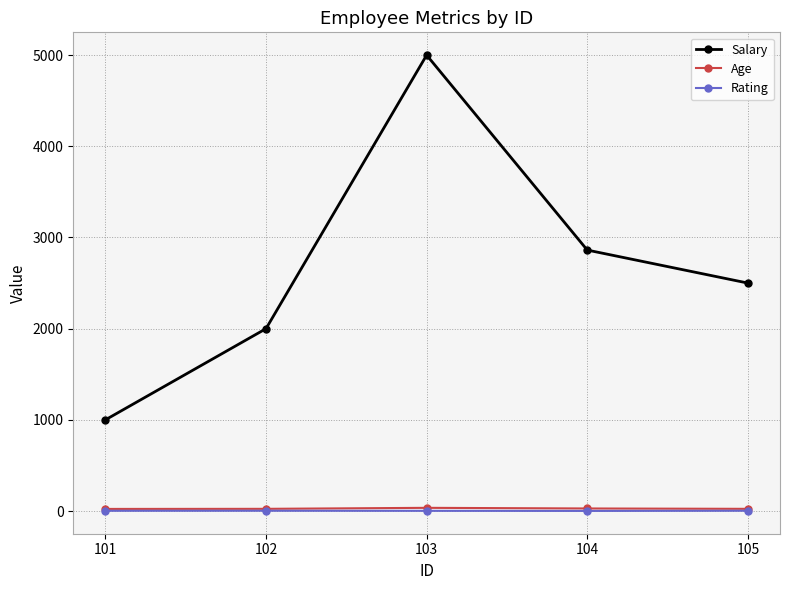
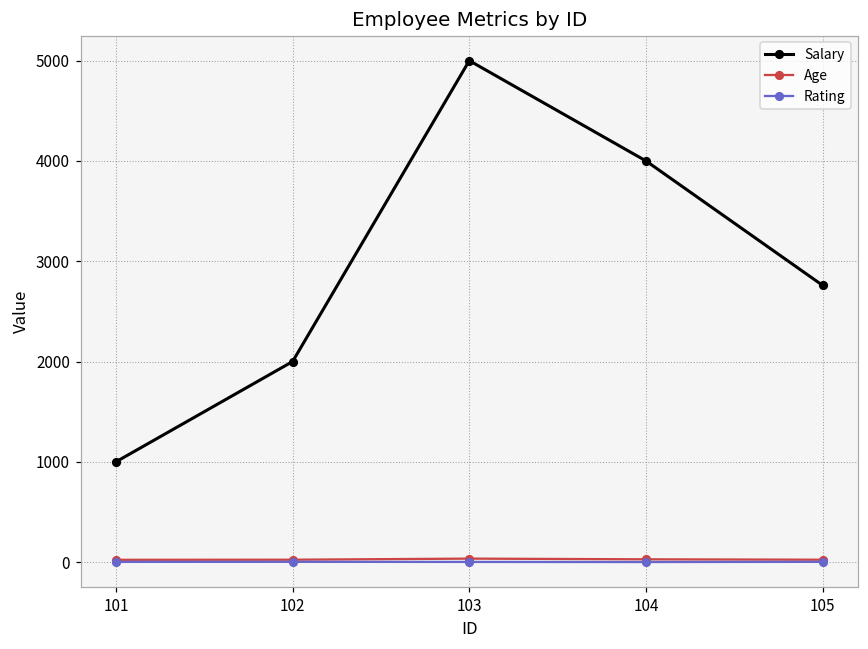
Salary, 104: 2900 -> 4000
Salary, 105: 2500 -> 2800
